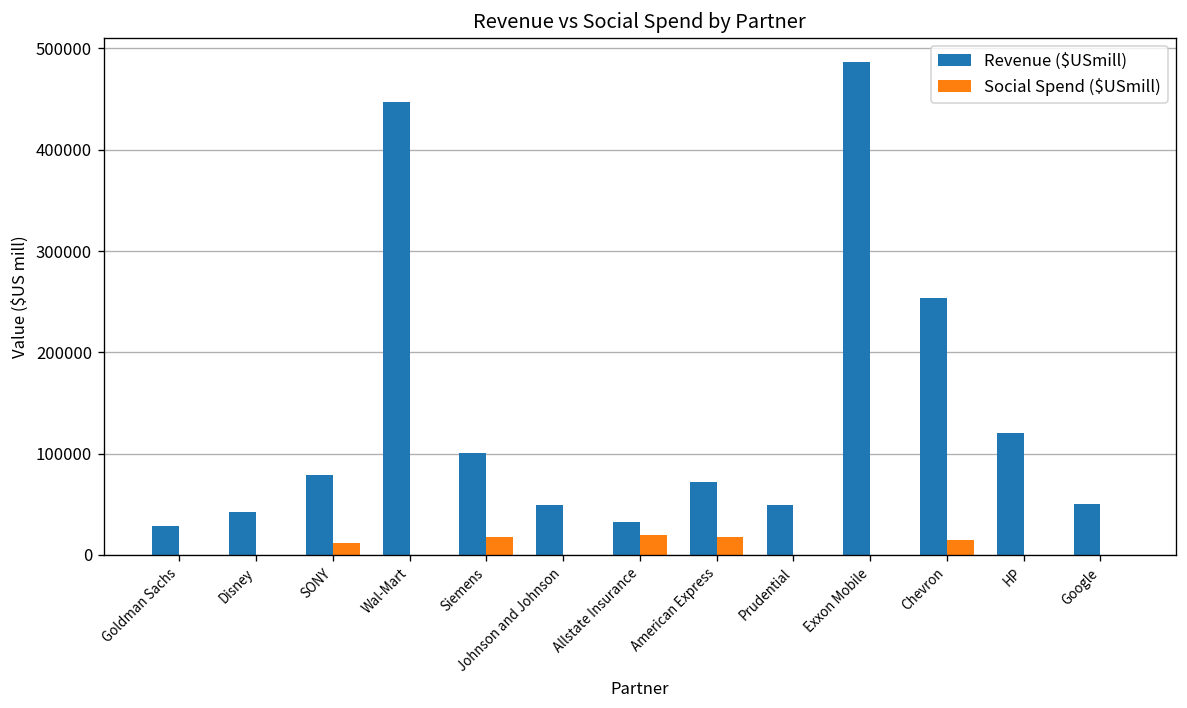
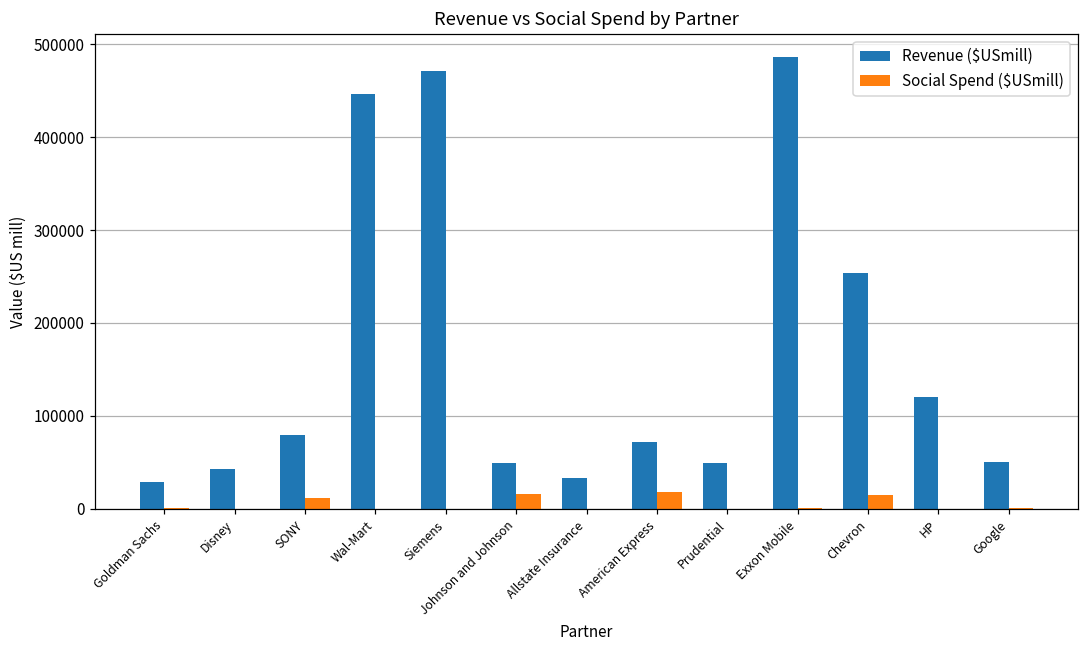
Revenue ($USmill), Siemens: 100000 -> 470000
Social Spend ($USmill), Siemens: 20000 -> 0
Social Spend ($USmill), Johnson and Johnson: 0 -> 20000
Social Spend ($USmill), Allstate Insurance: 20000 -> 0
